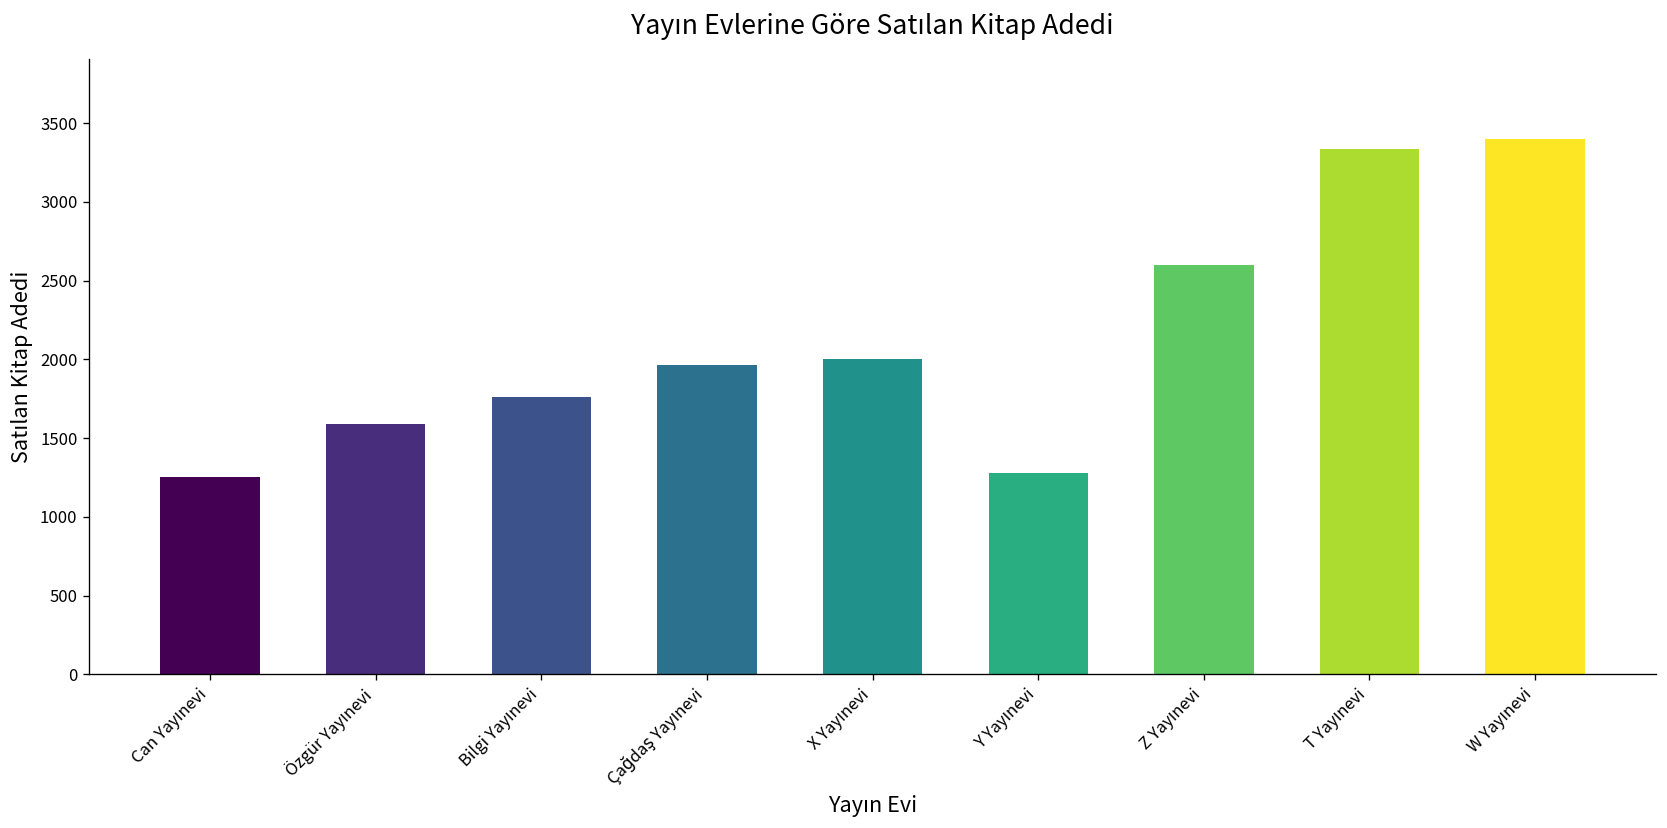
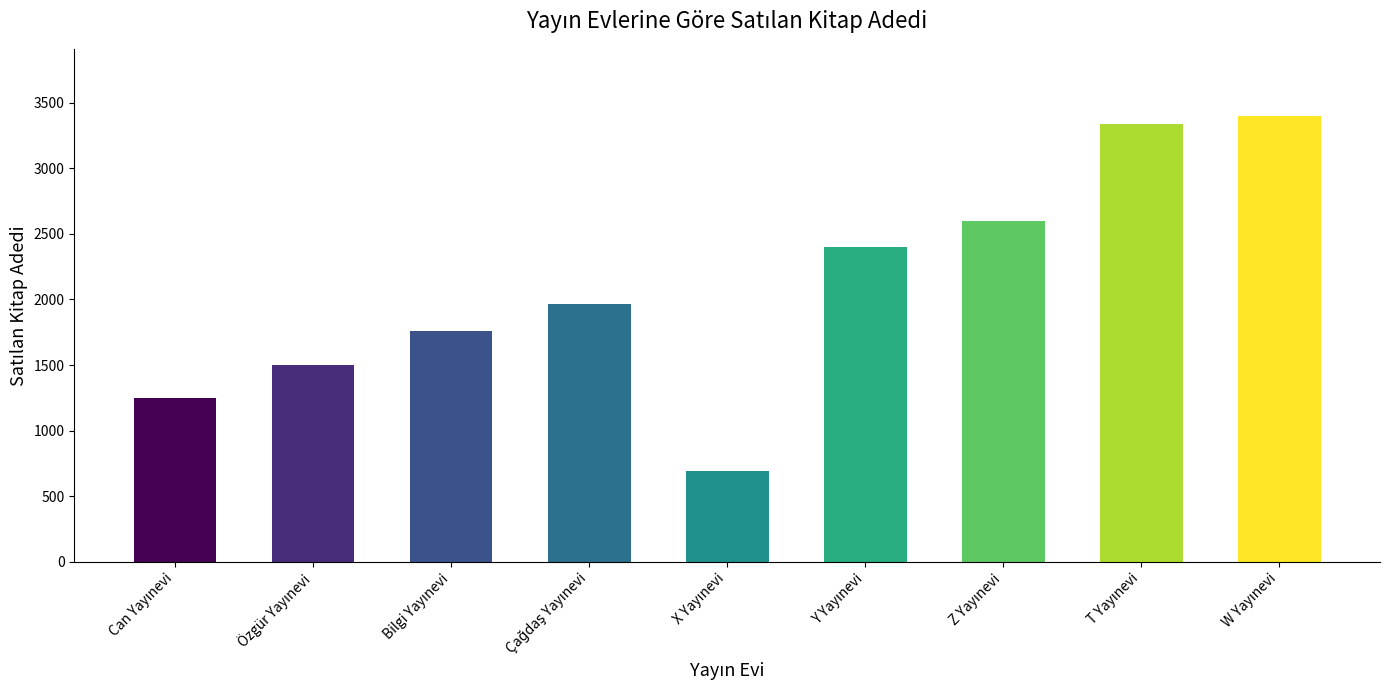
Özgür Yayınevi: 1590 -> 1500
X Yayınevi: 2000 -> 690
Y Yayınevi: 1280 -> 2400
